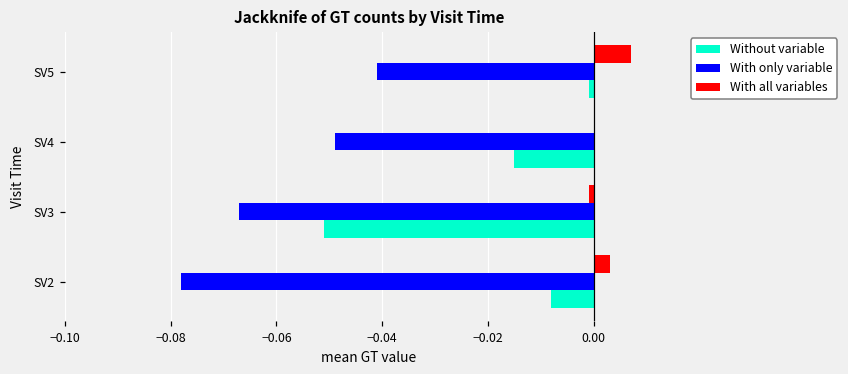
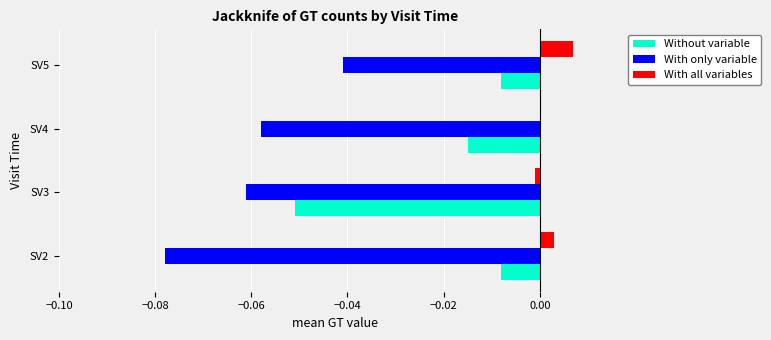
Without variable, SV5: -0.001 -> -0.008
With only variable, SV4: -0.049 -> -0.058
With only variable, SV3: -0.067 -> -0.061
